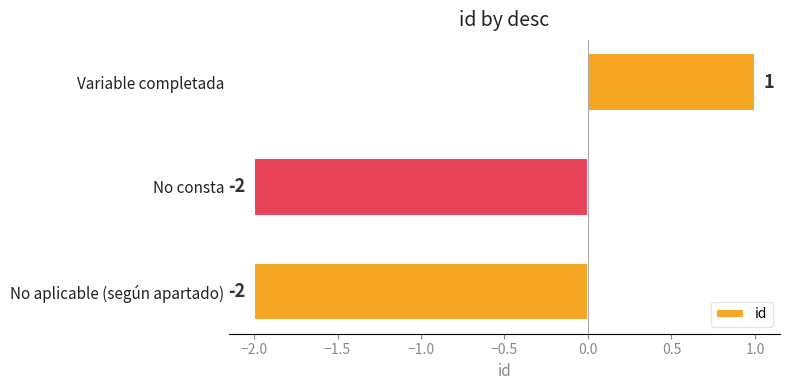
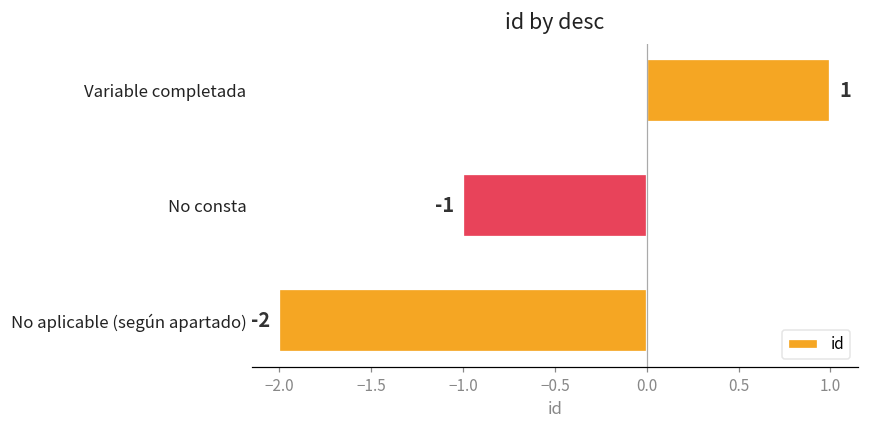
No consta: -2 -> -1
